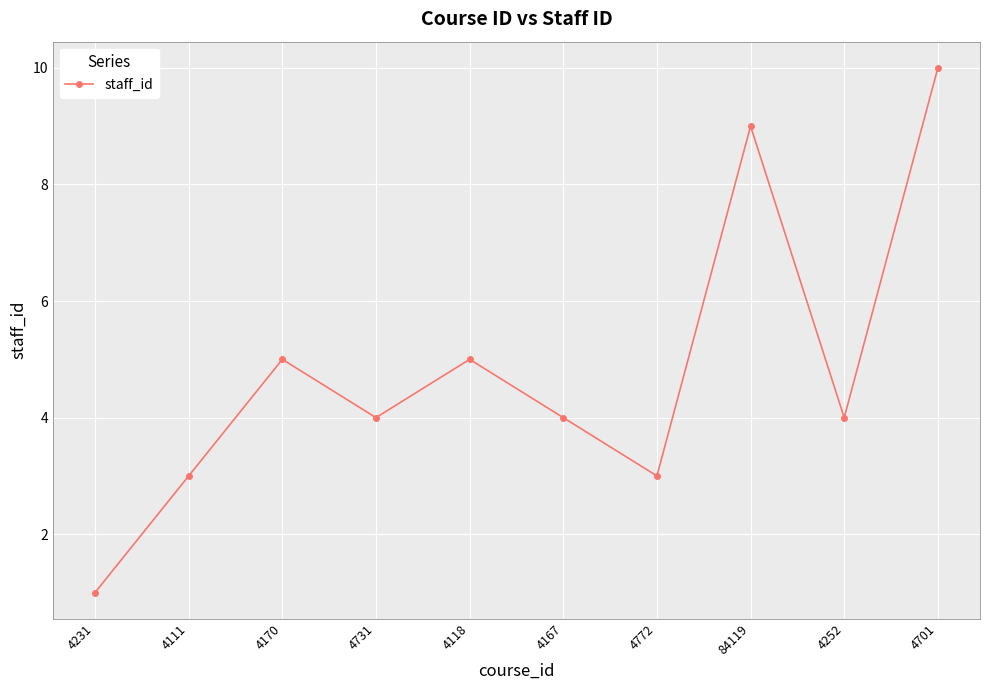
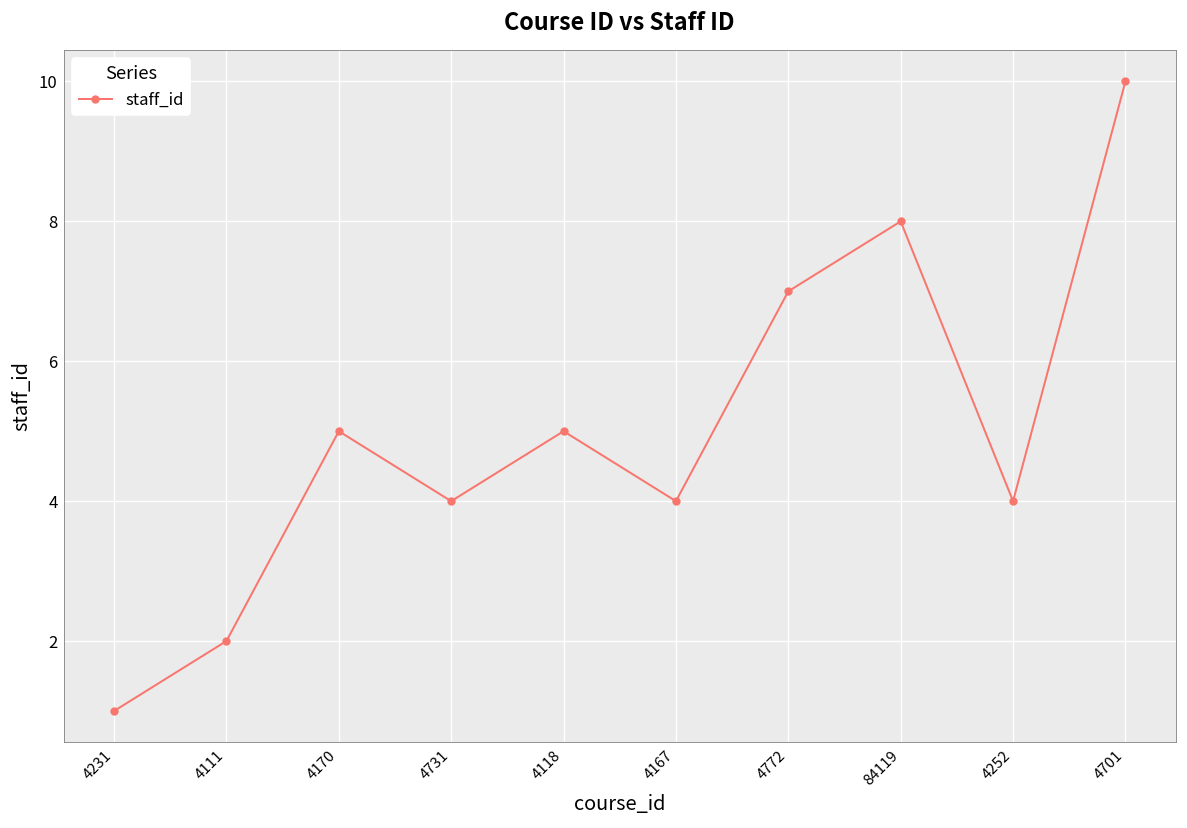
4111: 3 -> 2
4772: 3 -> 7
84119: 9 -> 8
